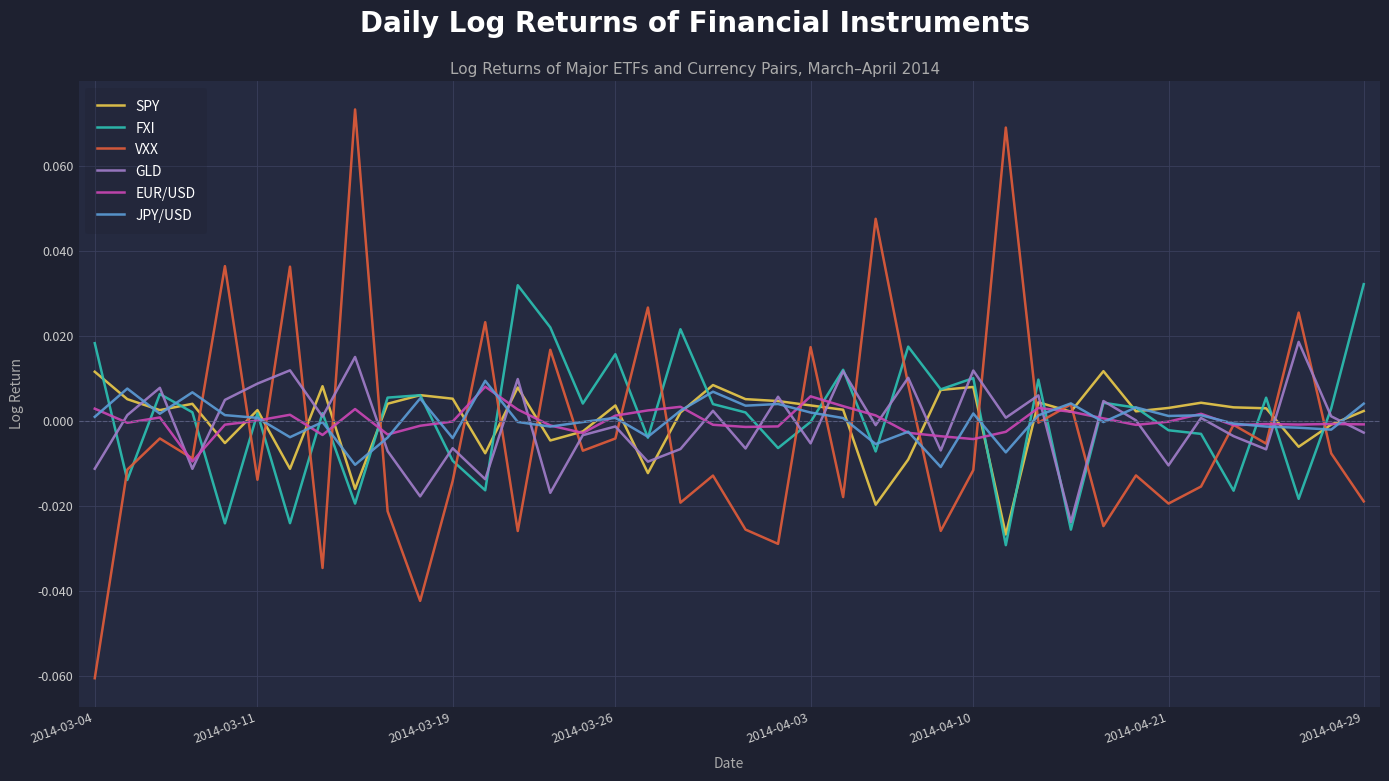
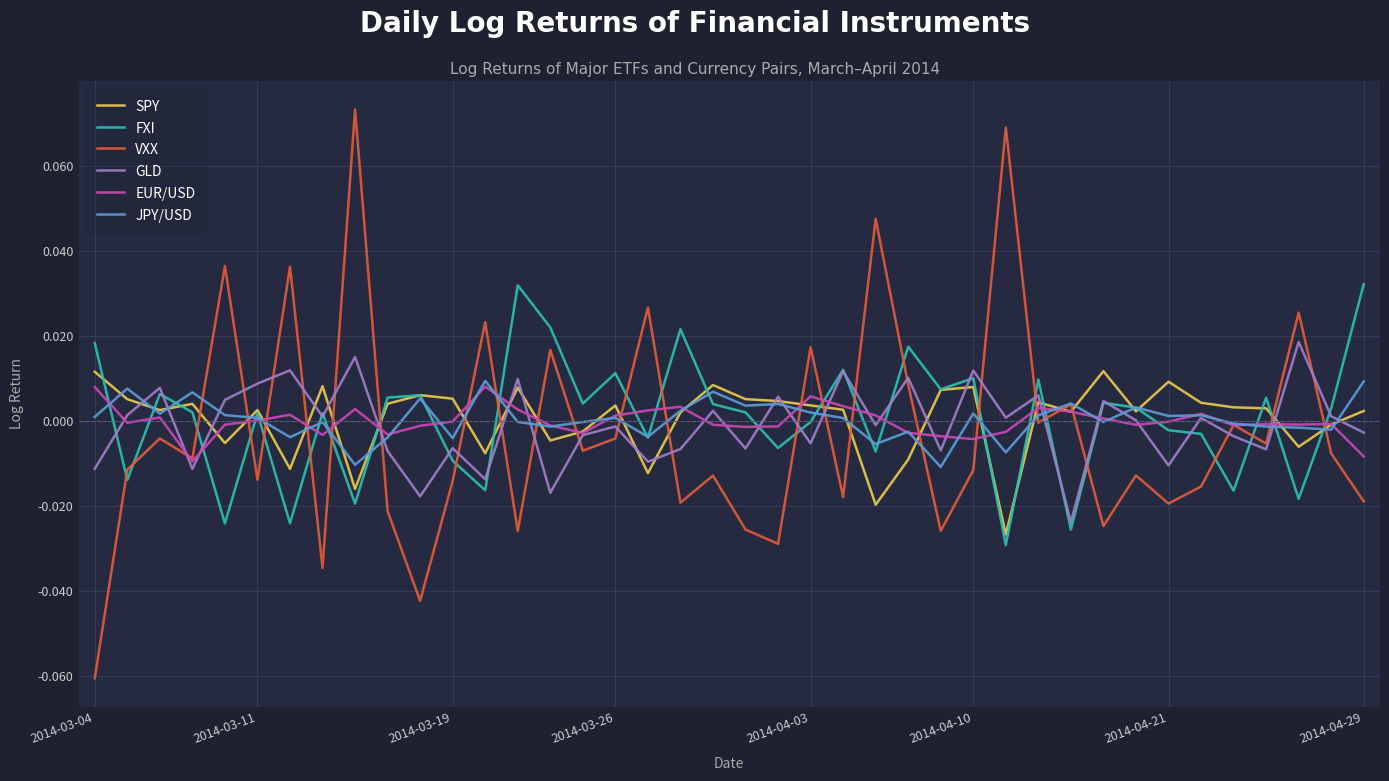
EUR/USD, 2014-03-04: 0.003 -> 0.008
FXI, 2014-03-26: 0.016 -> 0.011
SPY, 2014-04-21: 0.003 -> 0.009
EUR/USD, 2014-04-29: -0.001 -> -0.008
JPY/USD, 2014-04-29: 0.004 -> 0.009
